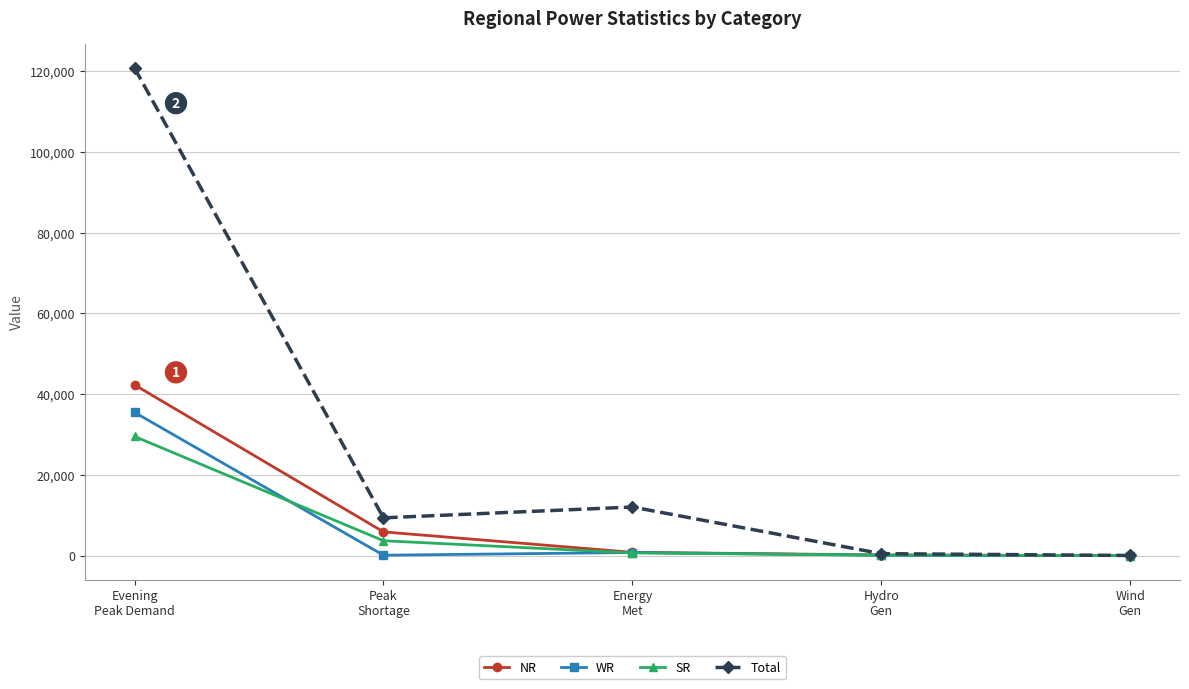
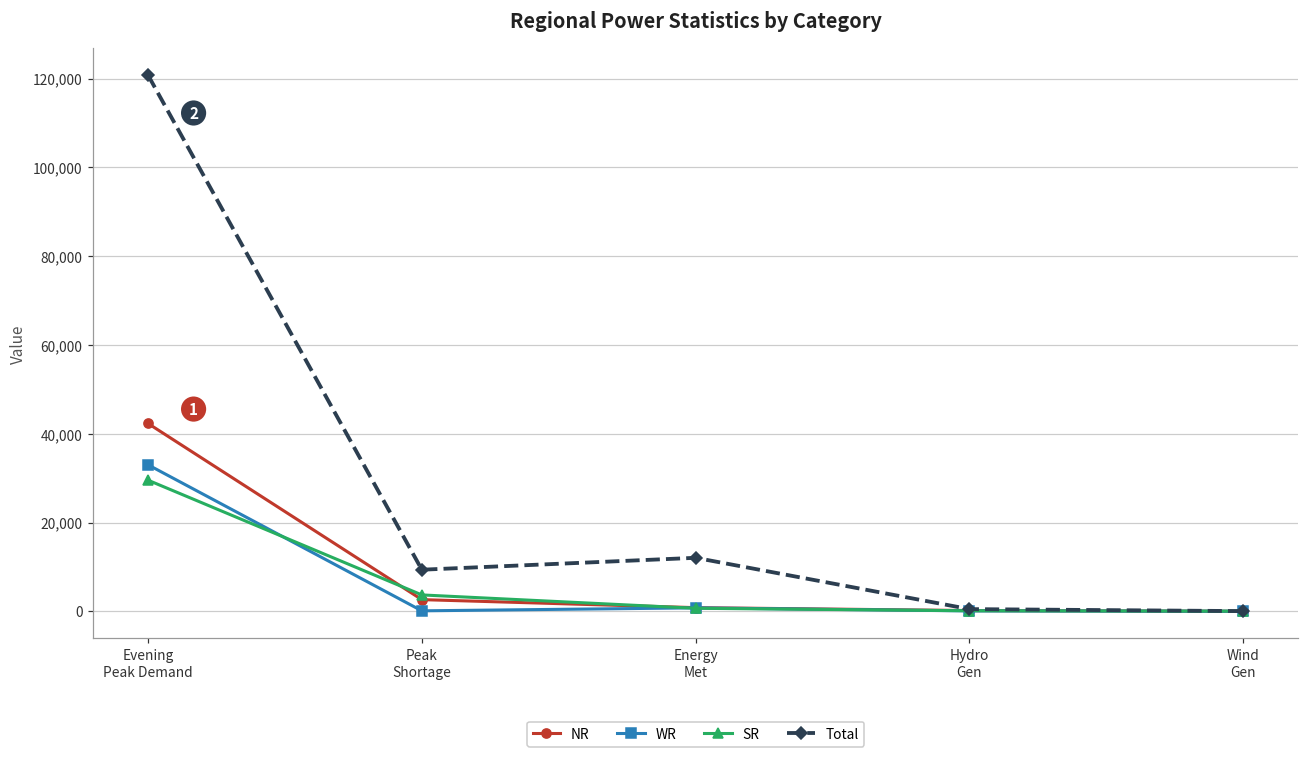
WR, Evening Peak Demand: 35,000 -> 33,000
NR, Peak Shortage: 6,000 -> 3,000
